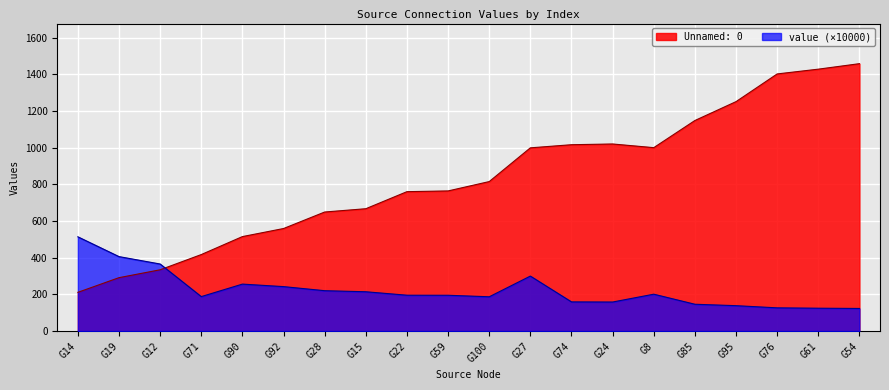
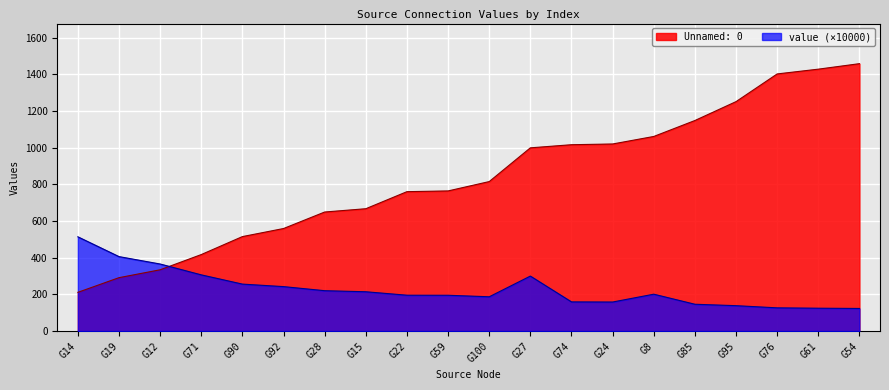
value (×10000), G71: 190 -> 310
Unnamed: 0, G8: 1000 -> 1060
